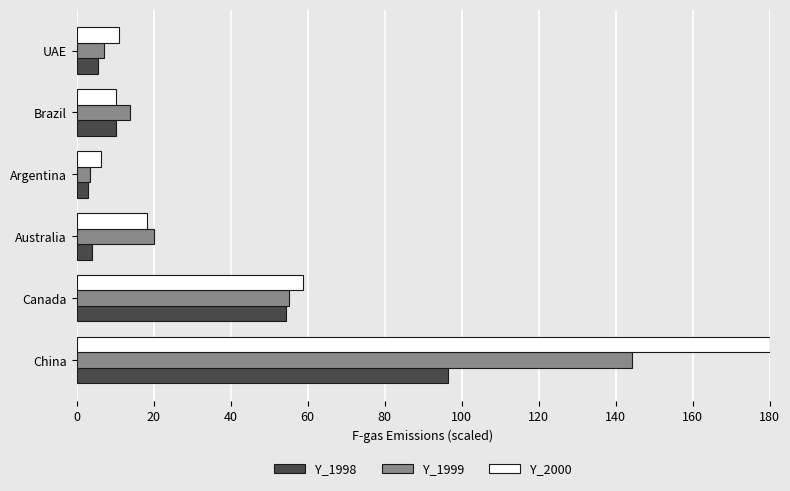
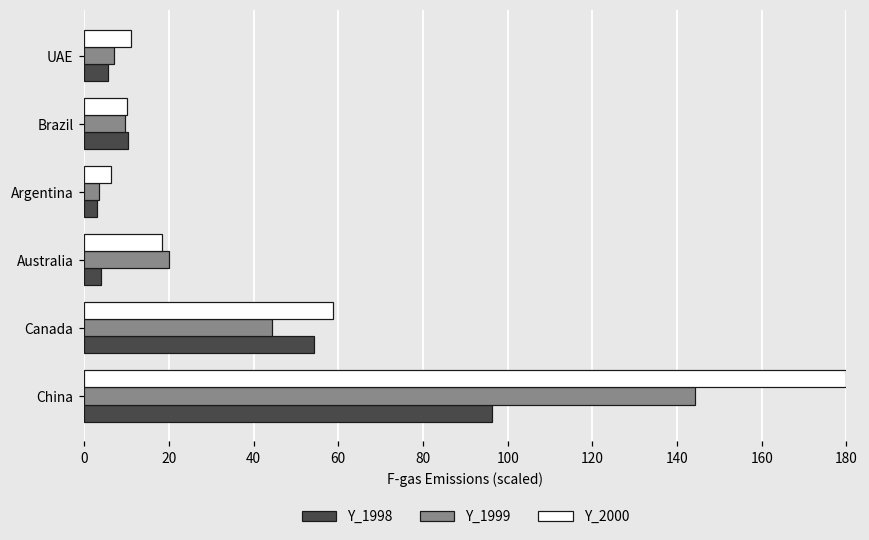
Y_1999, Brazil: 14 -> 10
Y_1999, Canada: 55 -> 44
